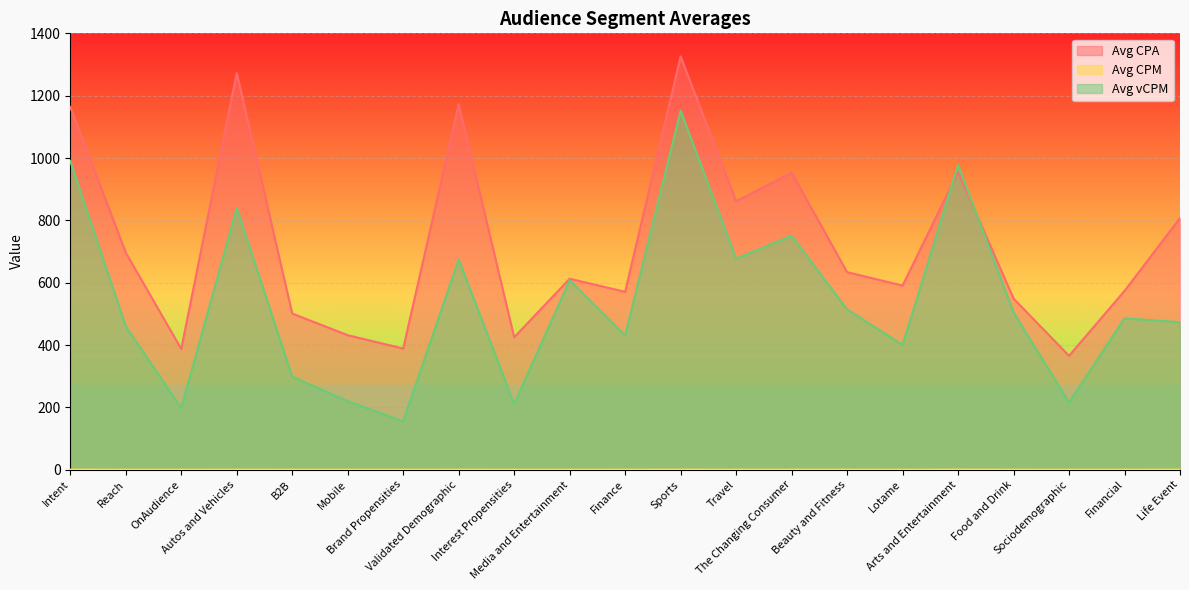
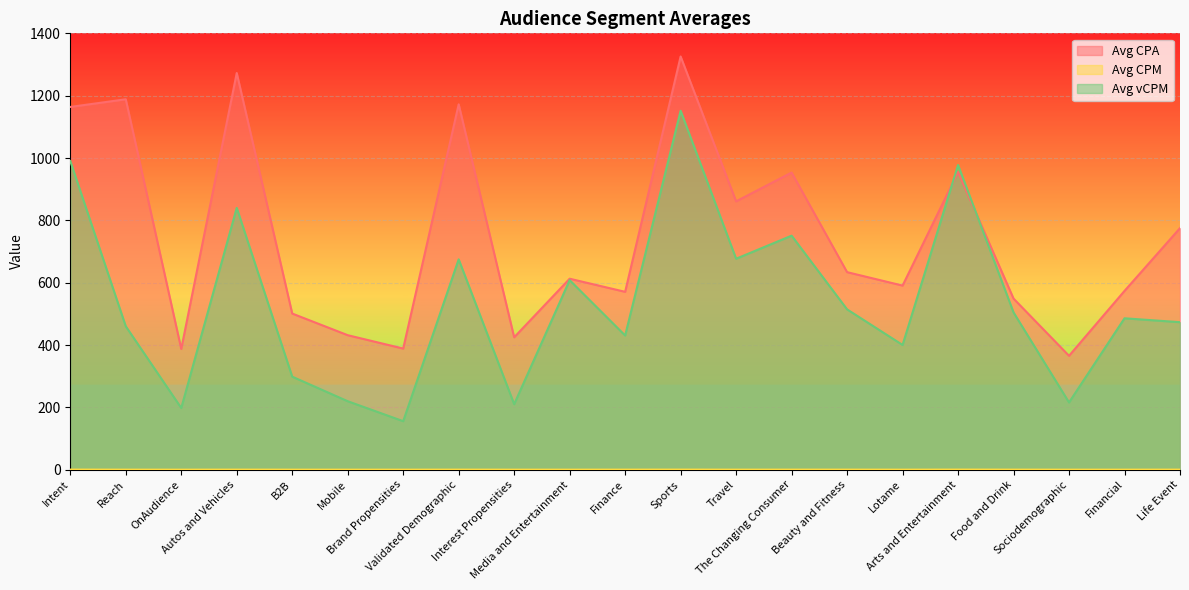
Avg CPA, Reach: 700 -> 1190
Avg CPA, Life Event: 810 -> 780
